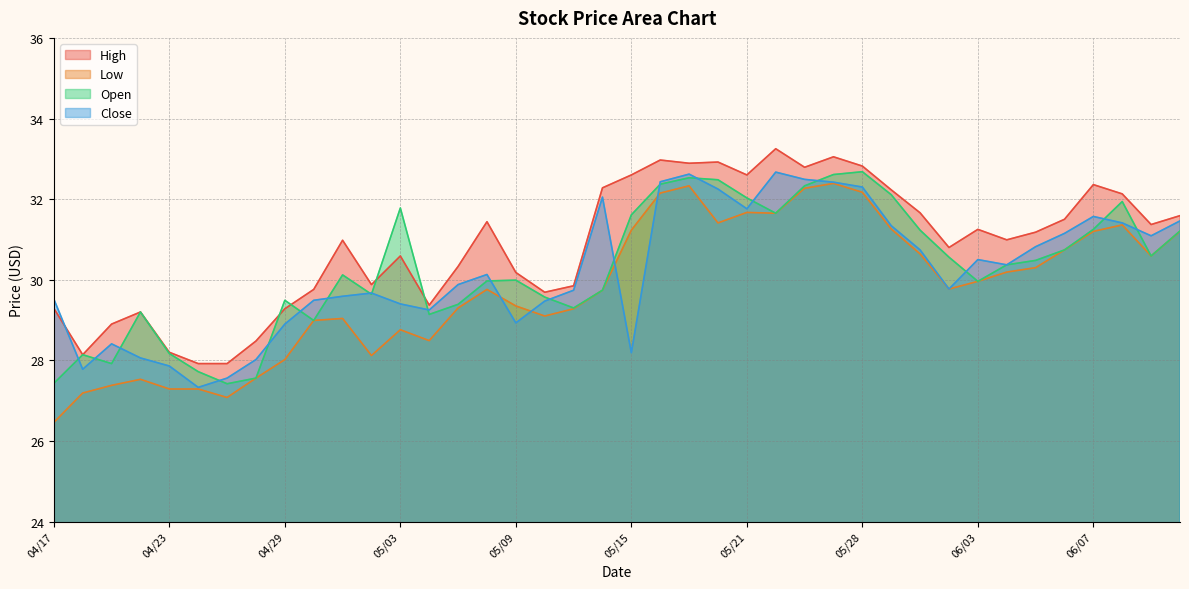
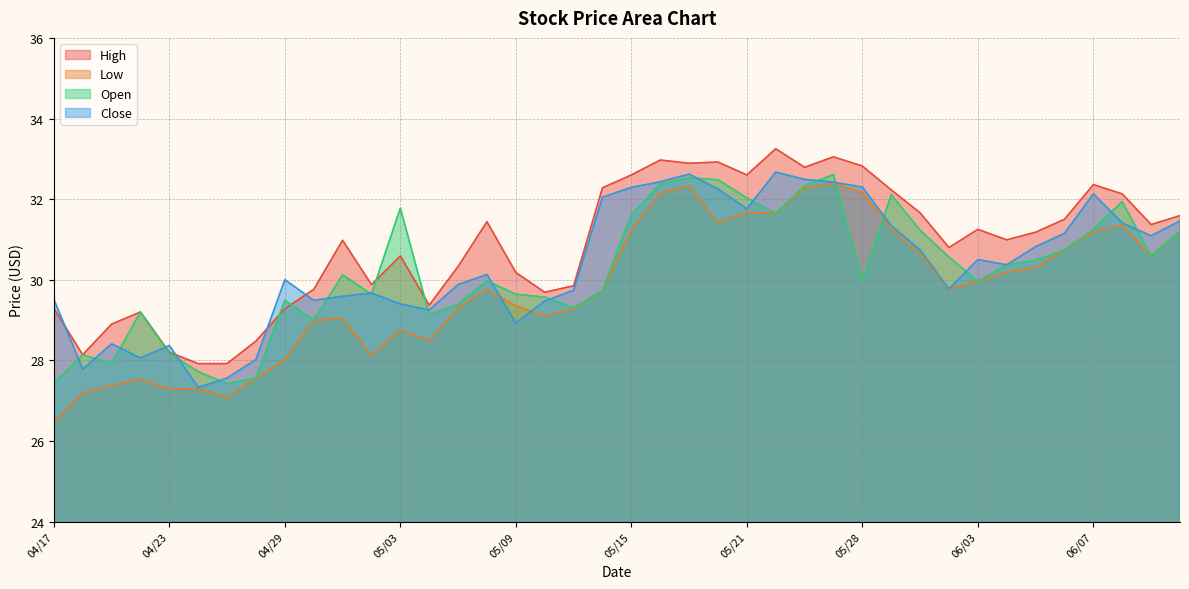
Close, 04/23: 27.9 -> 28.4
Close, 04/29: 28.9 -> 30.0
Open, 05/09: 30.0 -> 29.6
Close, 05/15: 28.2 -> 32.3
Open, 05/28: 32.7 -> 30.0
Close, 06/07: 31.6 -> 32.1
